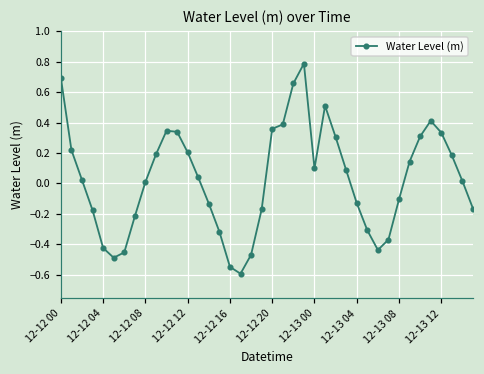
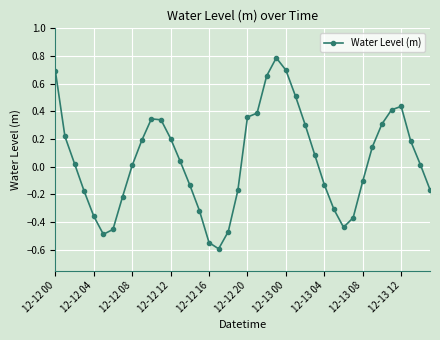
12-12 04: -0.42 -> -0.36
12-13 00: 0.10 -> 0.70
12-13 12: 0.33 -> 0.44
